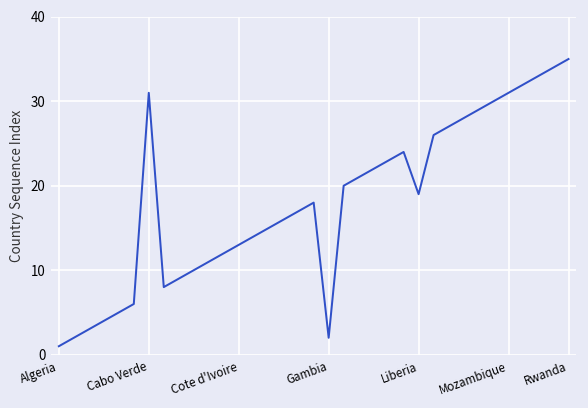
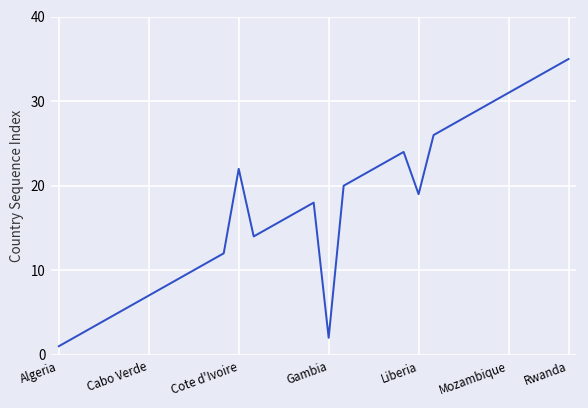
Cabo Verde: 31 -> 7
Cote d'Ivoire: 13 -> 22
